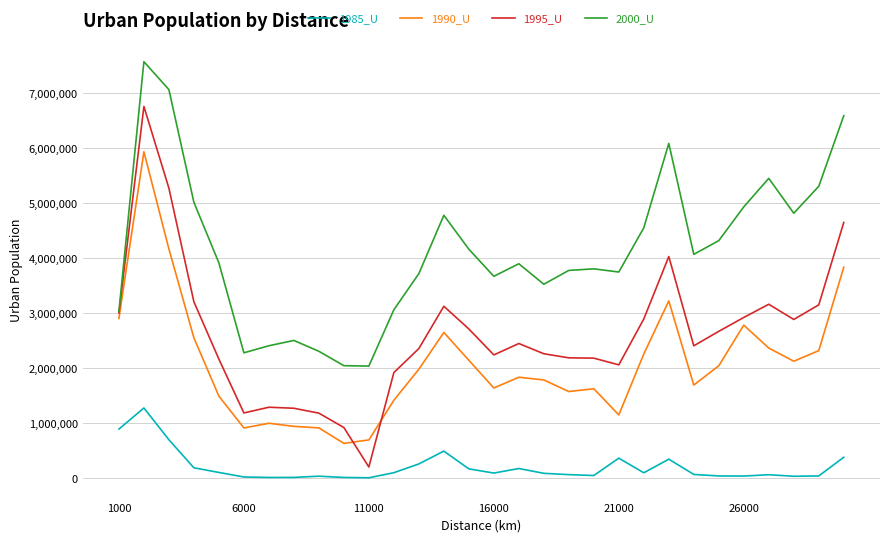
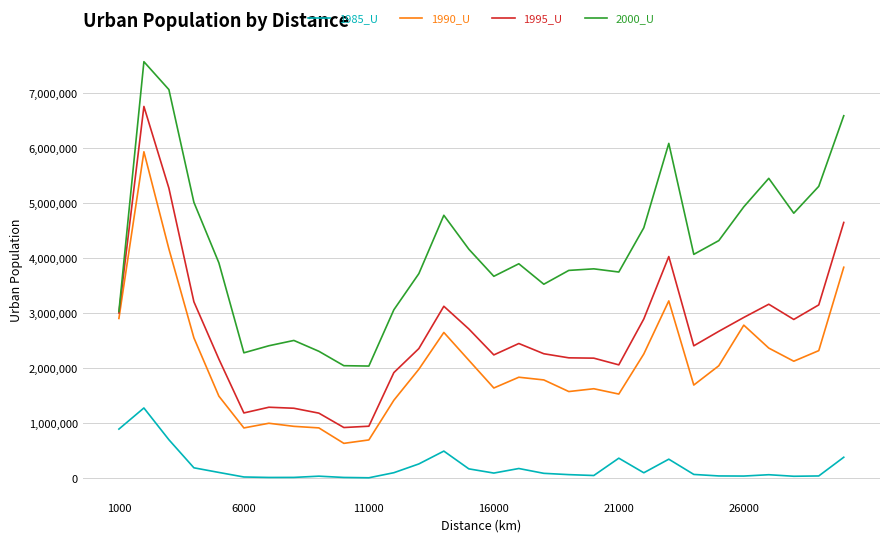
1995_U, 11000: 200,000 -> 900,000
1990_U, 21000: 1,200,000 -> 1,500,000
